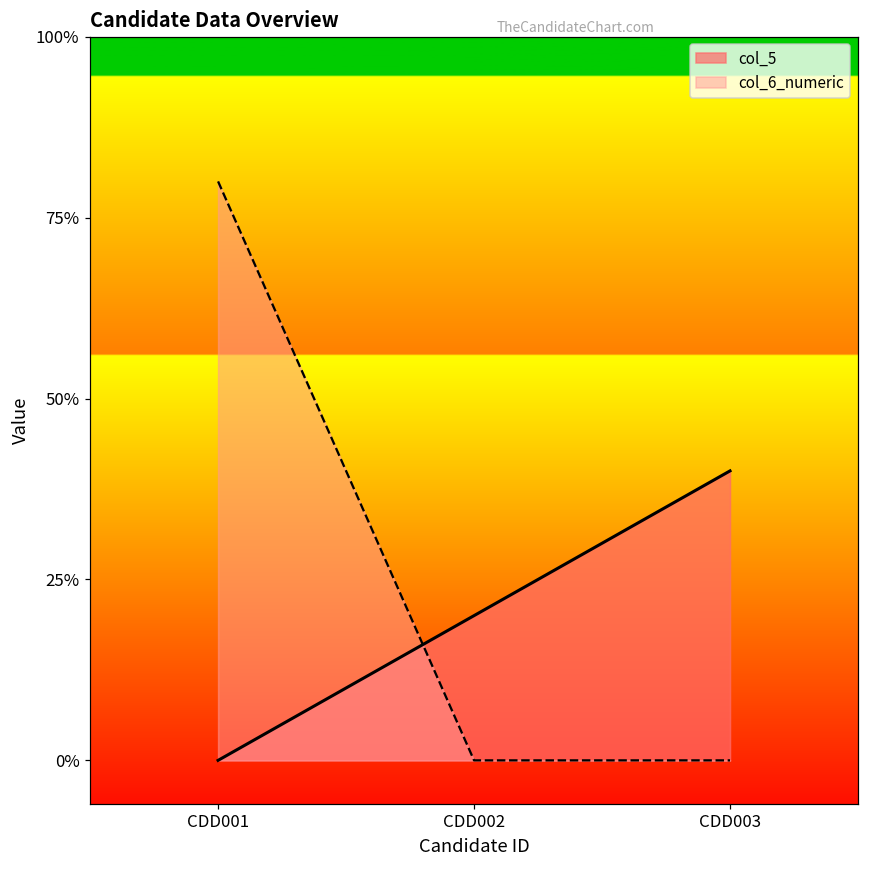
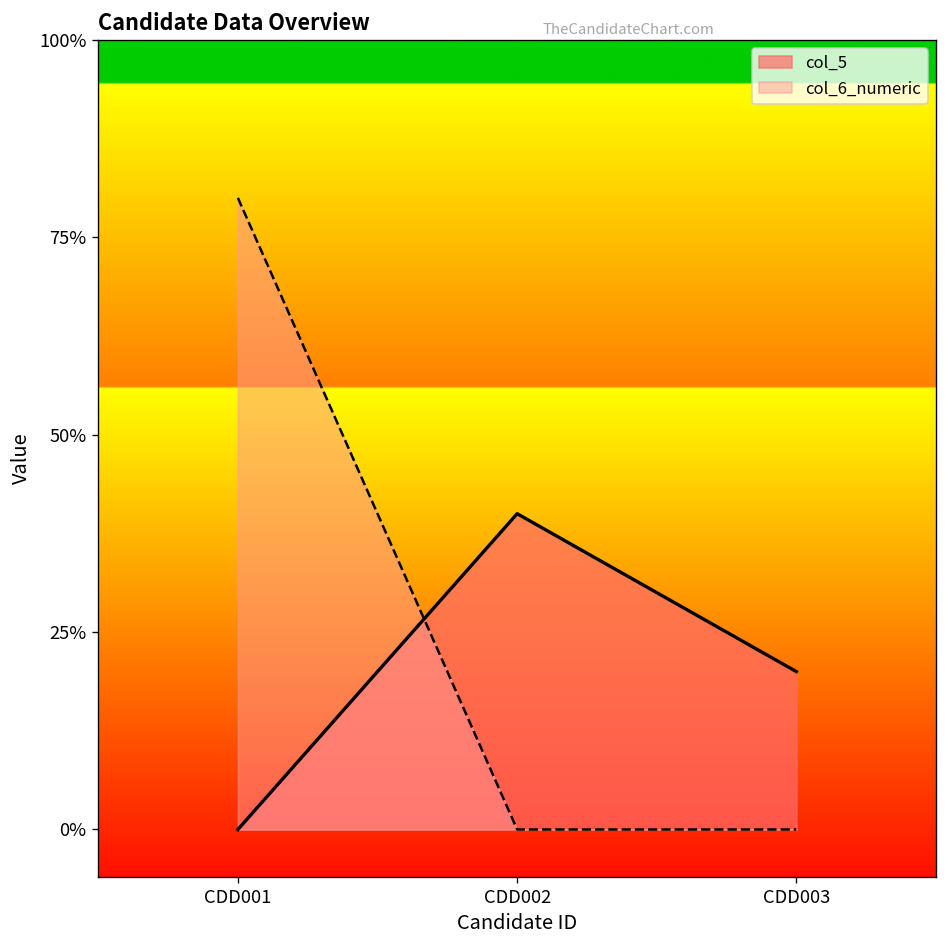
col_5, CDD002: 20% -> 40%
col_5, CDD003: 40% -> 20%
